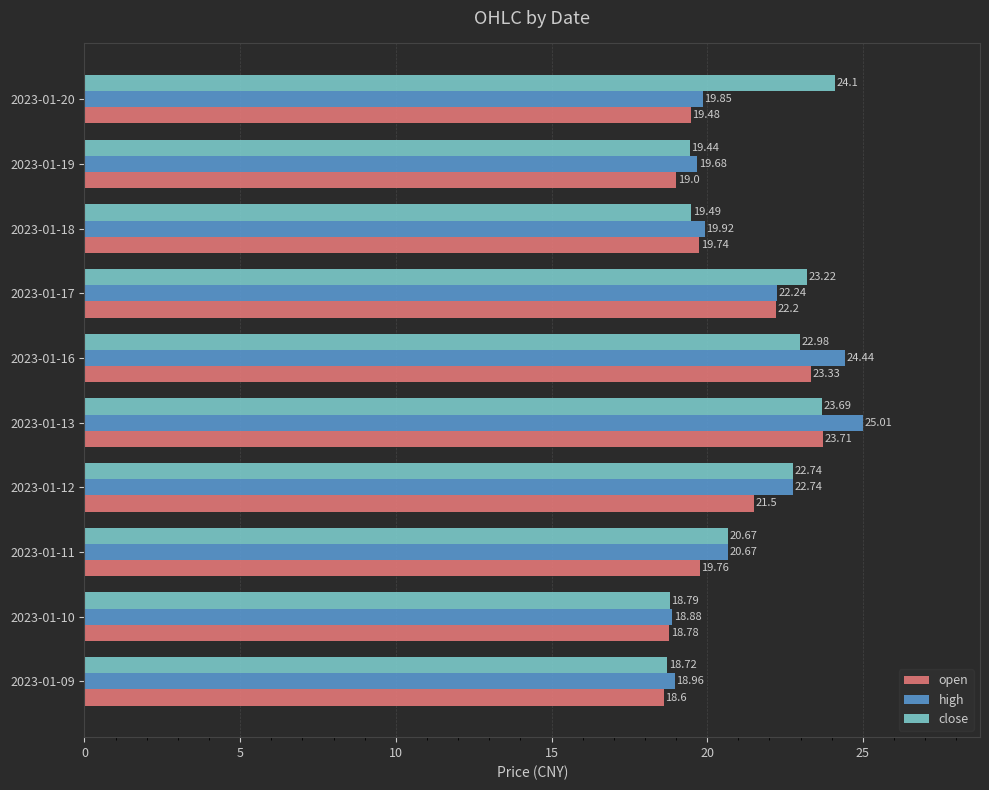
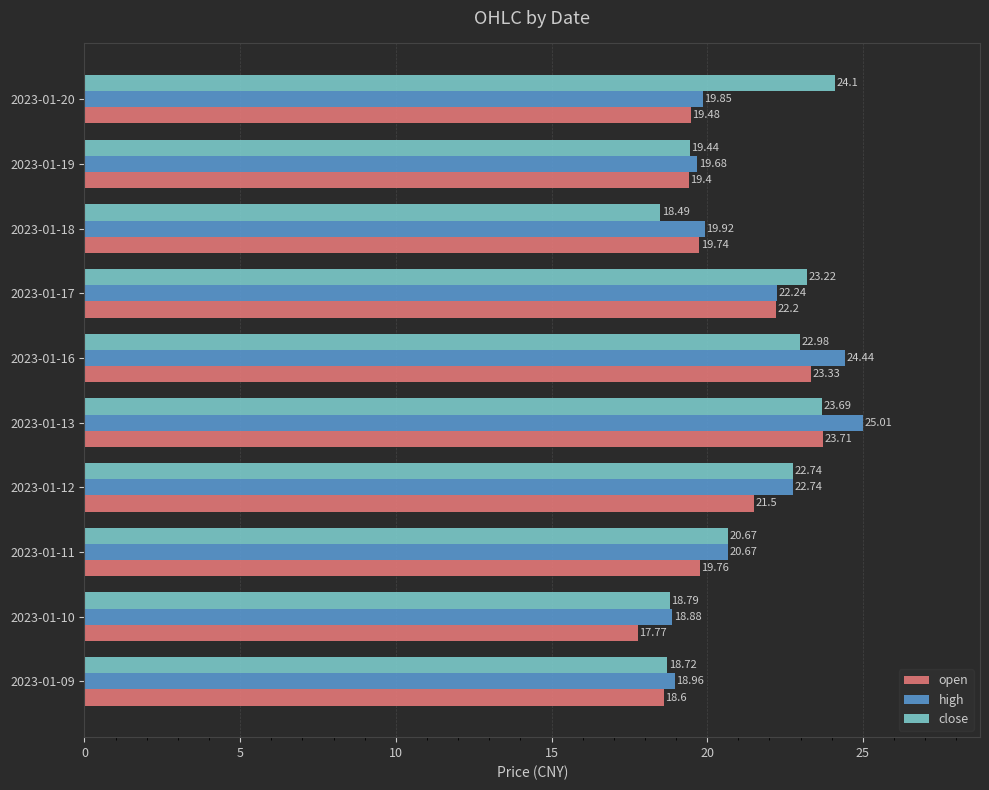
open, 2023-01-19: 19.0 -> 19.4
close, 2023-01-18: 19.49 -> 18.49
open, 2023-01-10: 18.78 -> 17.77
